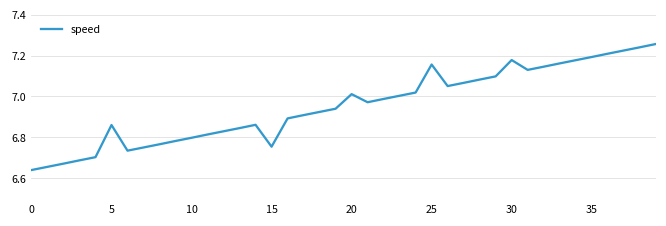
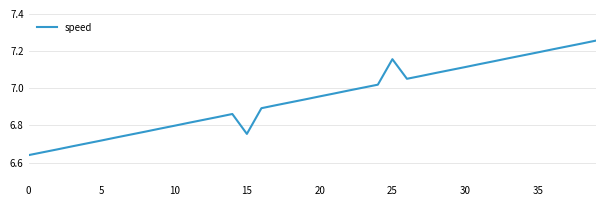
5: 6.86 -> 6.72
20: 7.01 -> 6.96
30: 7.18 -> 7.11
